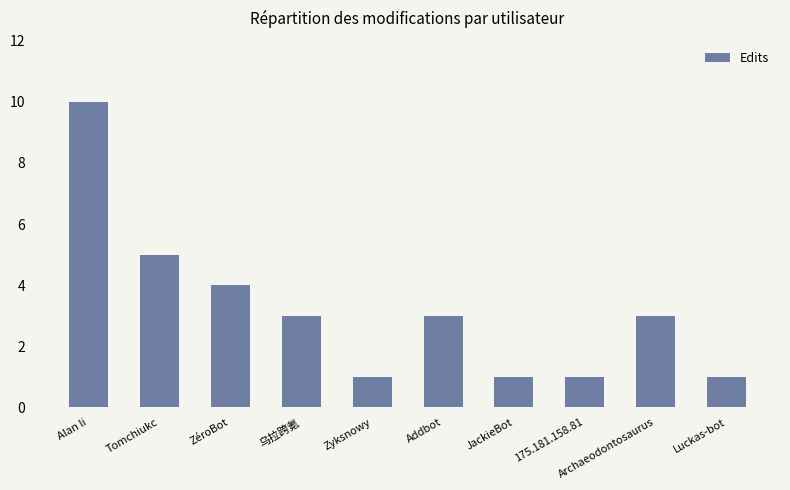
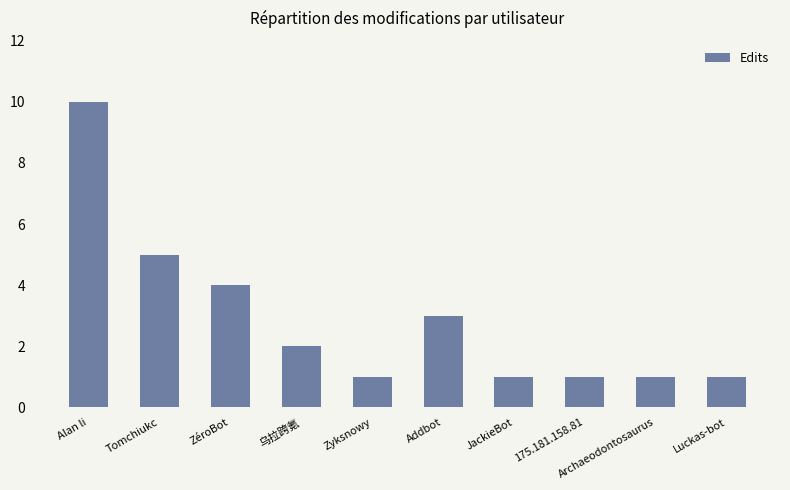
乌拉跨氪: 3 -> 2
Archaeodontosaurus: 3 -> 1
